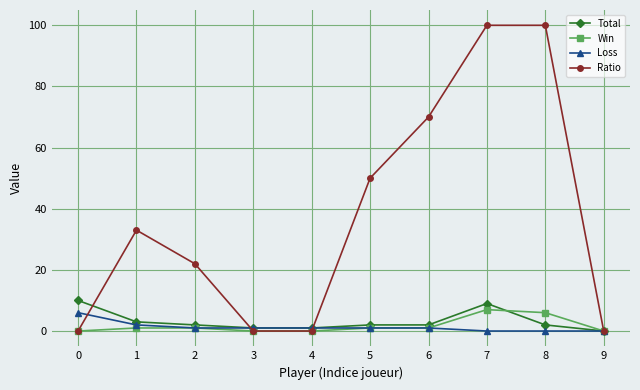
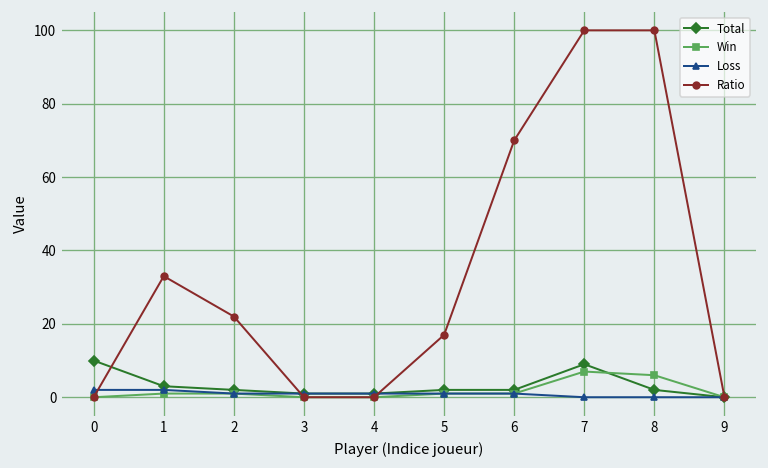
Loss, 0: 6 -> 2
Ratio, 5: 50 -> 17
